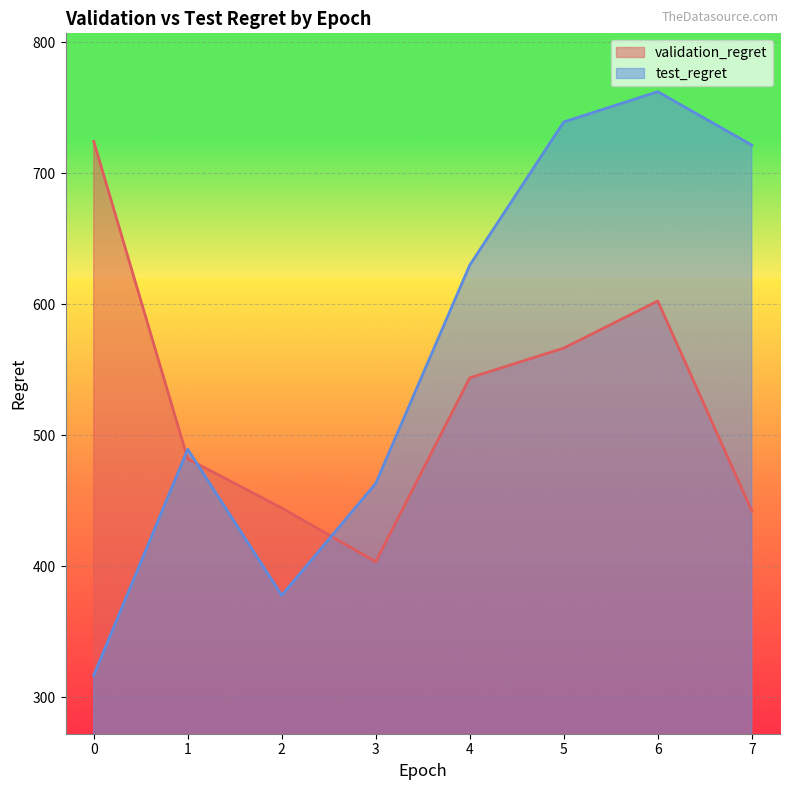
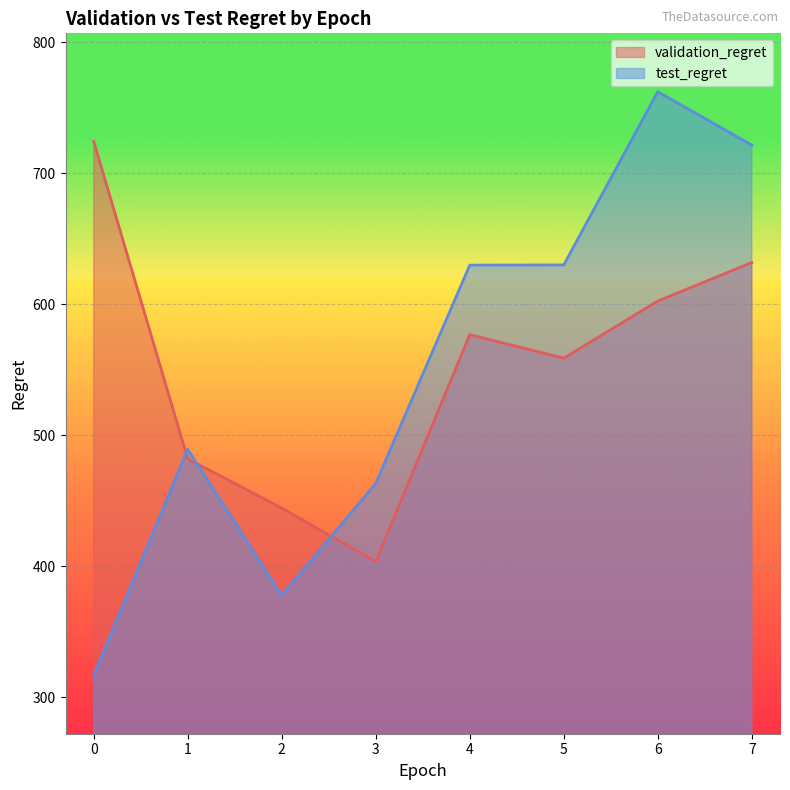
validation_regret, 4: 544 -> 577
validation_regret, 5: 567 -> 559
test_regret, 5: 739 -> 630
validation_regret, 7: 442 -> 632
